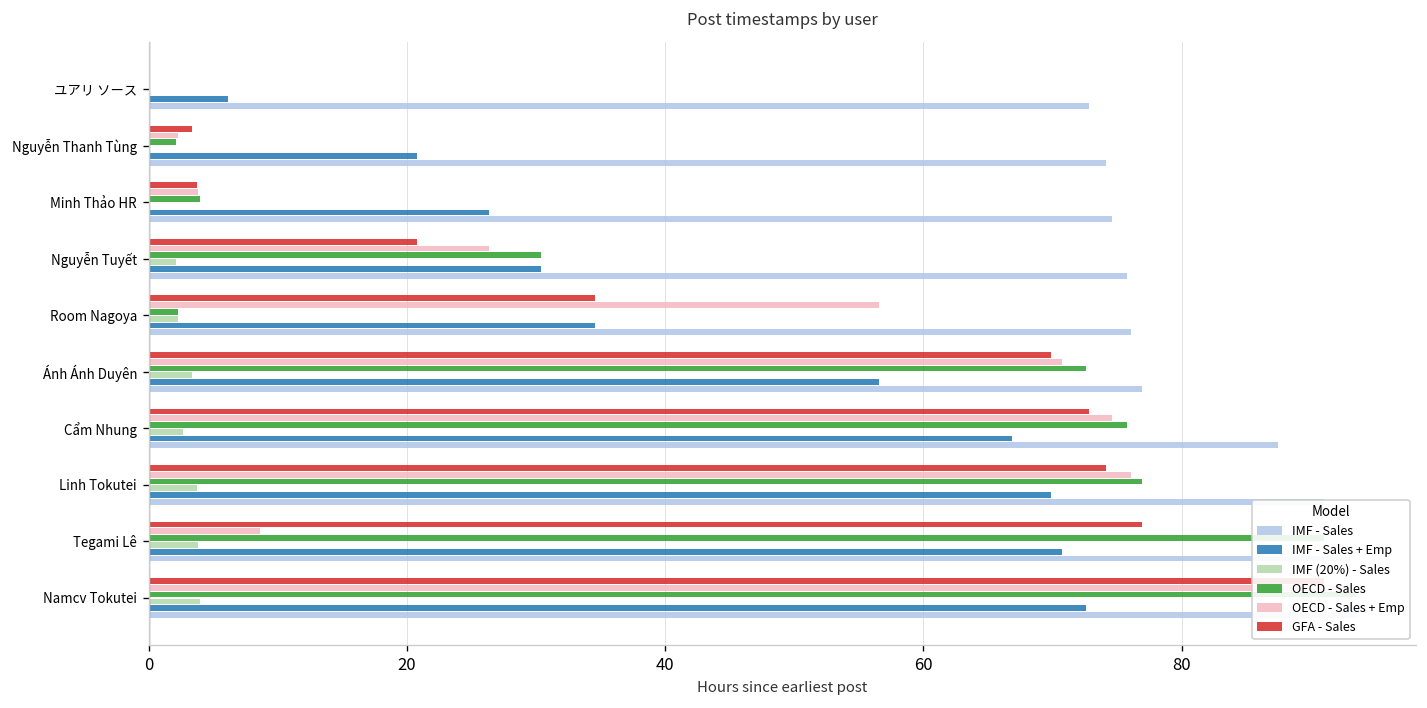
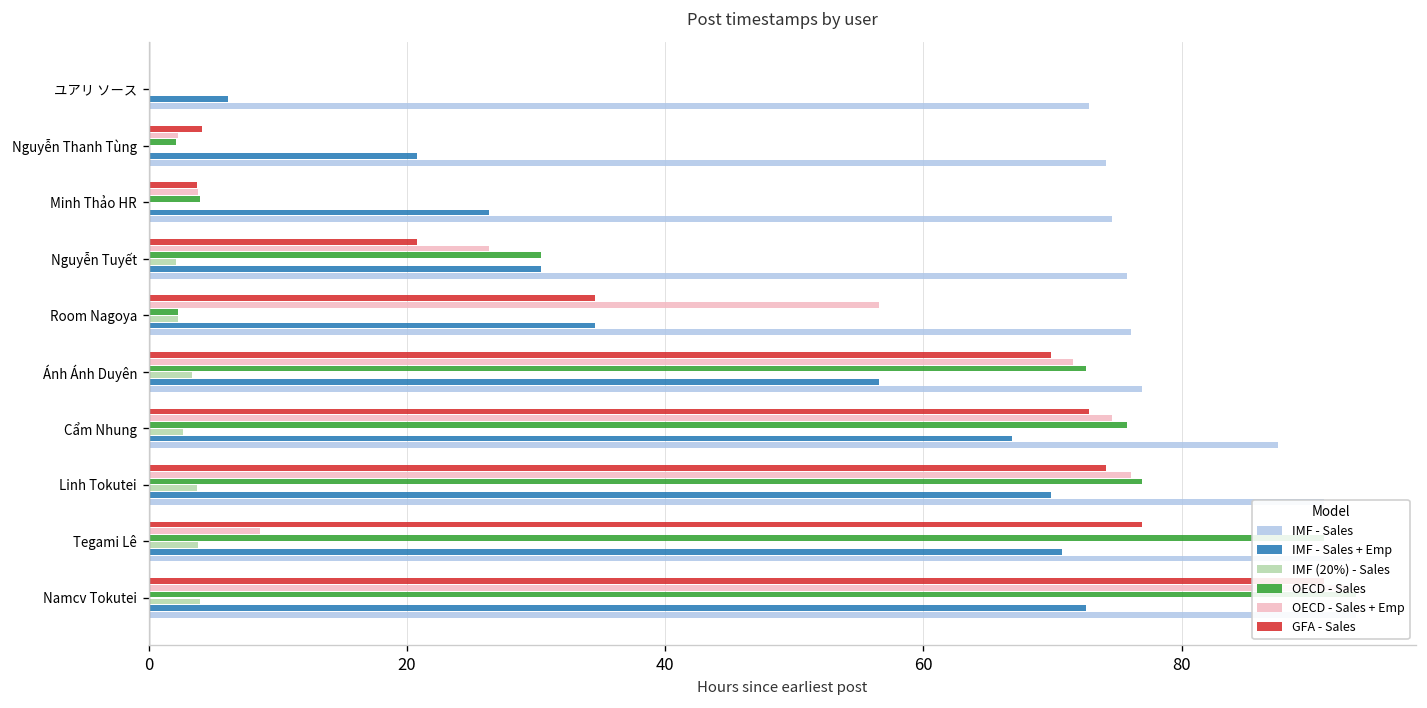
GFA - Sales, Nguyễn Thanh Tùng: 3.4 -> 4.2
OECD - Sales + Emp, Ánh Ánh Duyên: 70.7 -> 71.6
